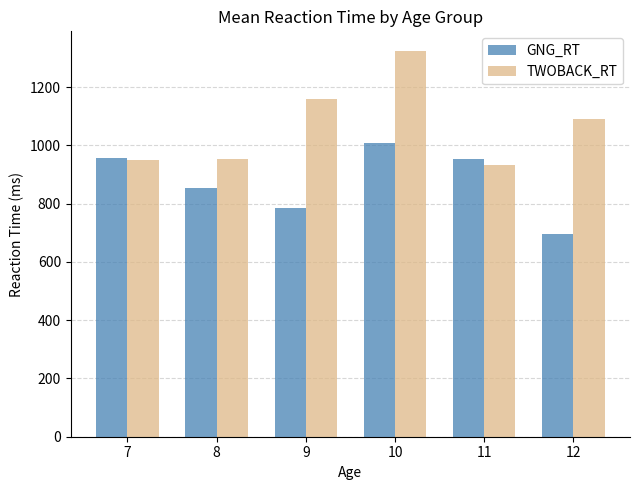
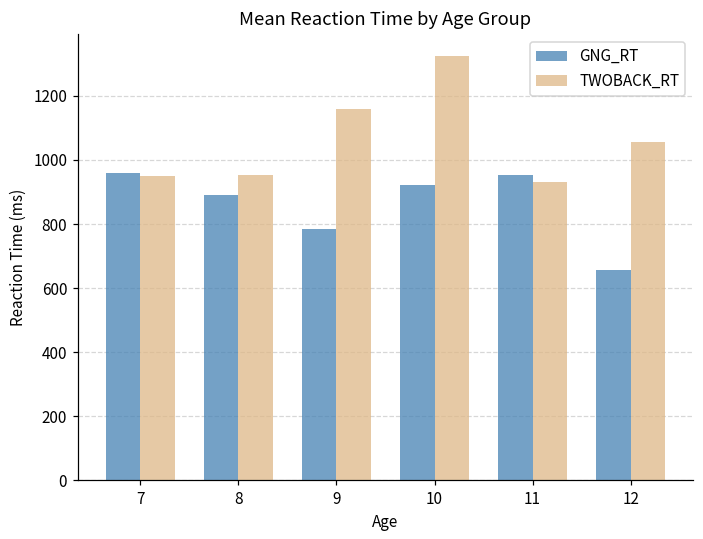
GNG_RT, 8: 860 -> 890
GNG_RT, 10: 1010 -> 920
GNG_RT, 12: 700 -> 660
TWOBACK_RT, 12: 1090 -> 1060
